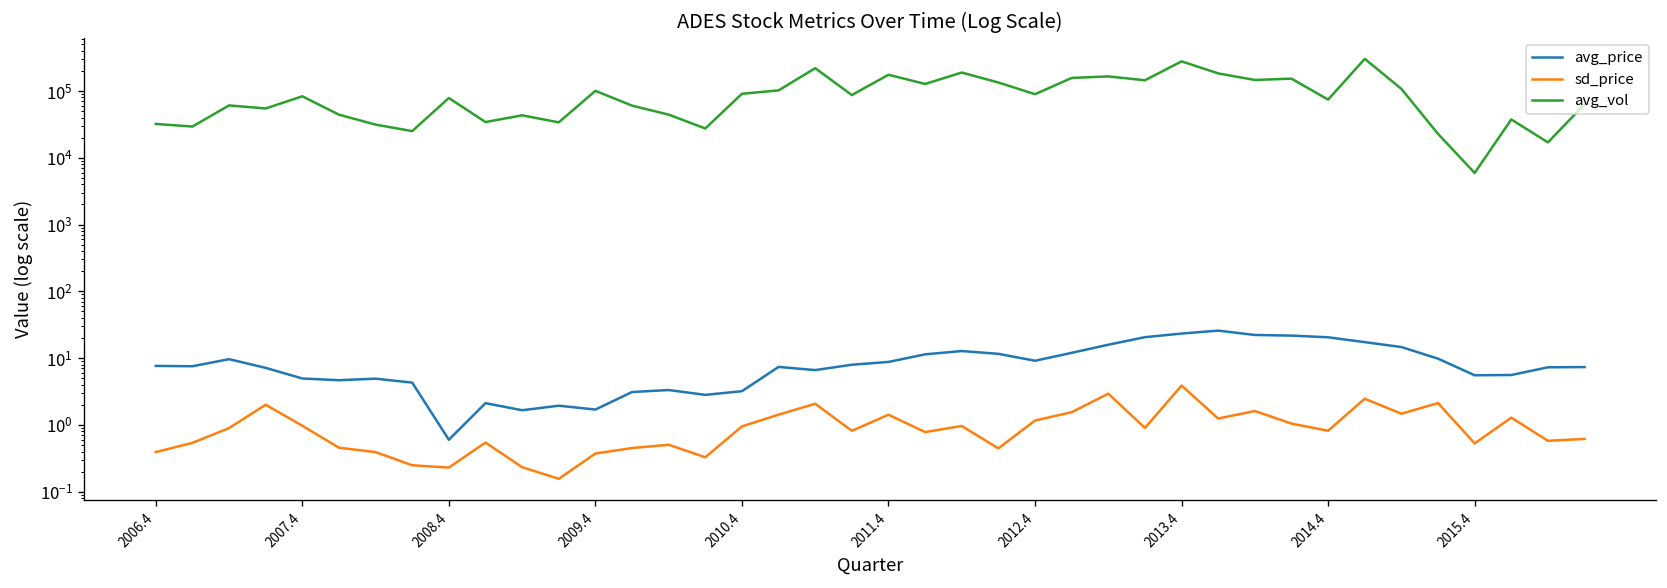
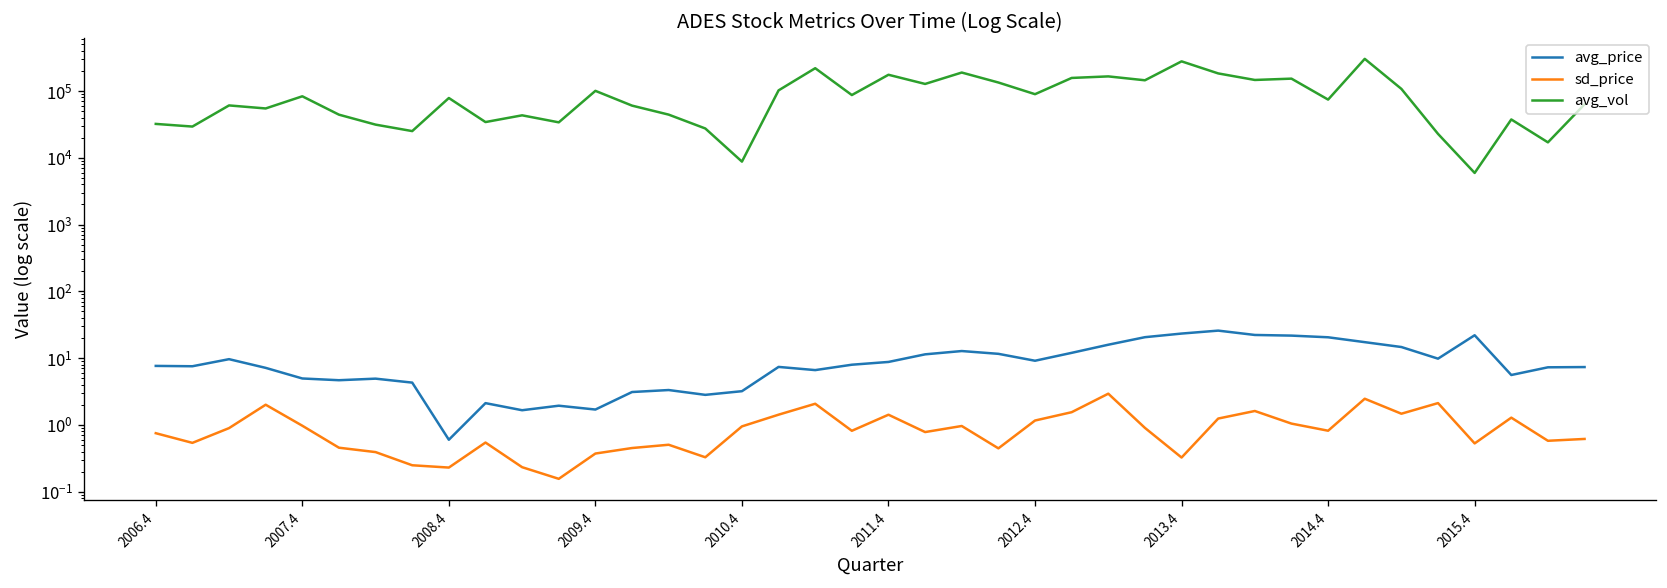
sd_price, 2006.4: 0.4 -> 0.8
avg_vol, 2010.4: 90000 -> 9000
sd_price, 2013.4: 4 -> 0.3
avg_price, 2015.4: 6 -> 22
